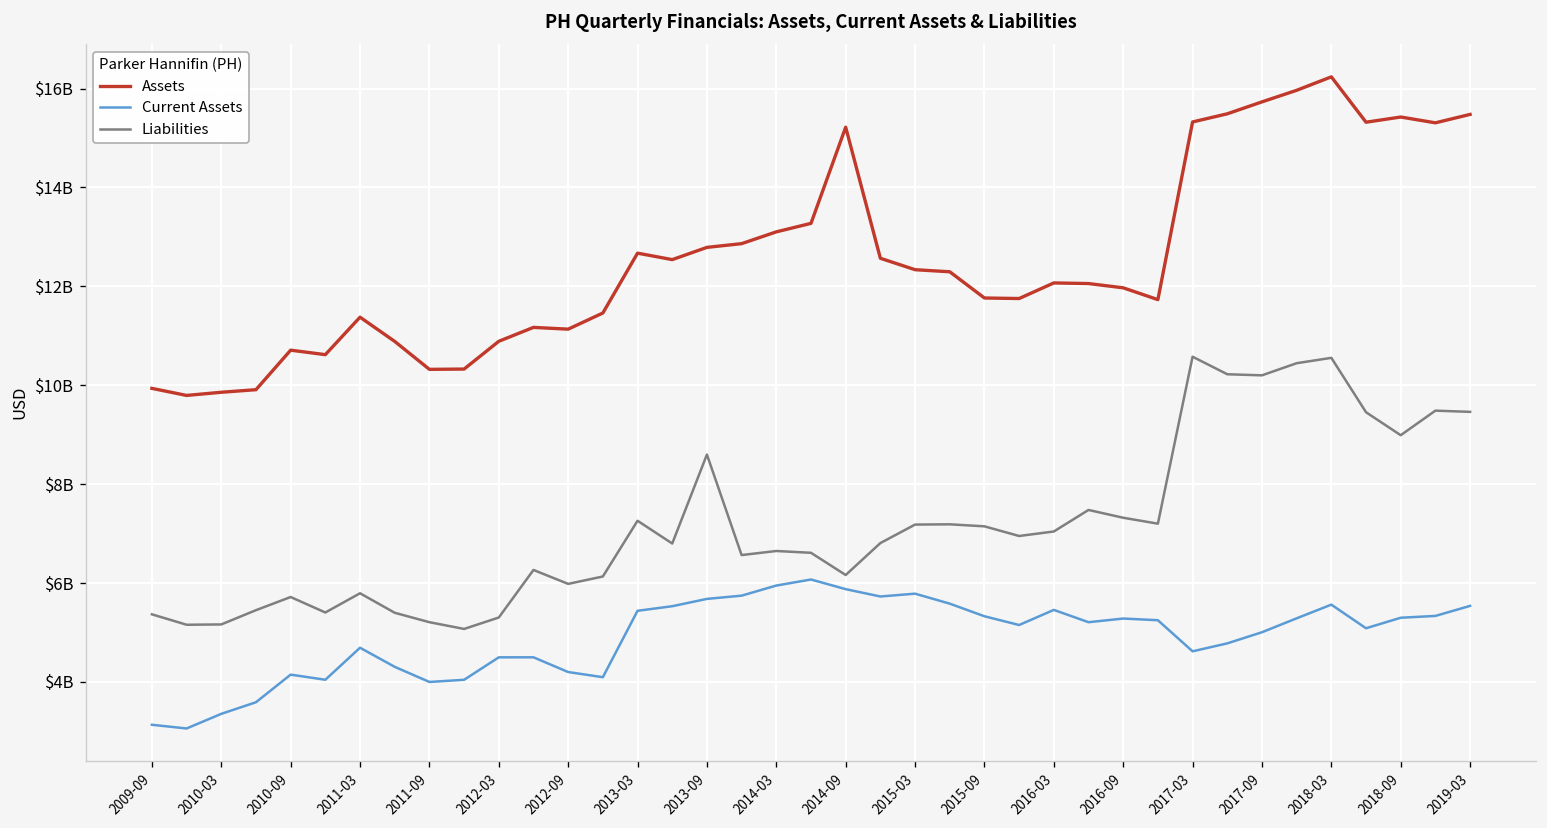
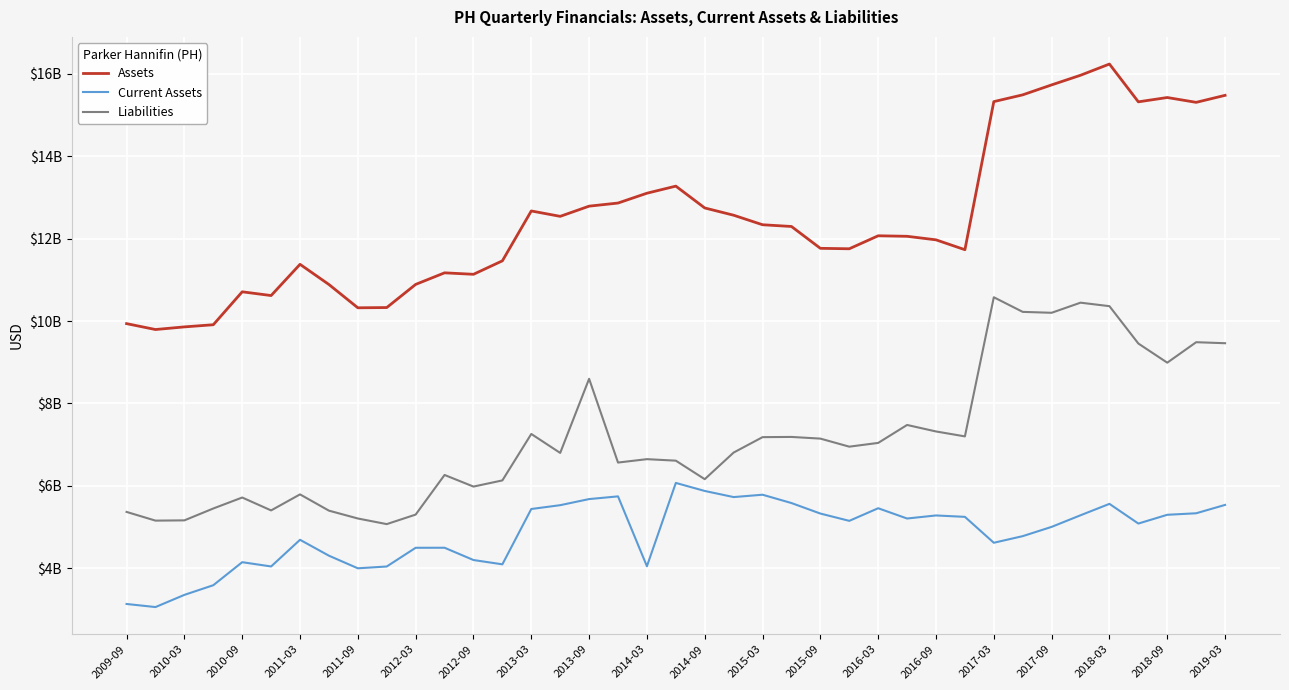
Current Assets, 2014-03: $5900000000 -> $4000000000
Assets, 2014-09: $15200000000 -> $12700000000
Liabilities, 2018-03: $10600000000 -> $10400000000
